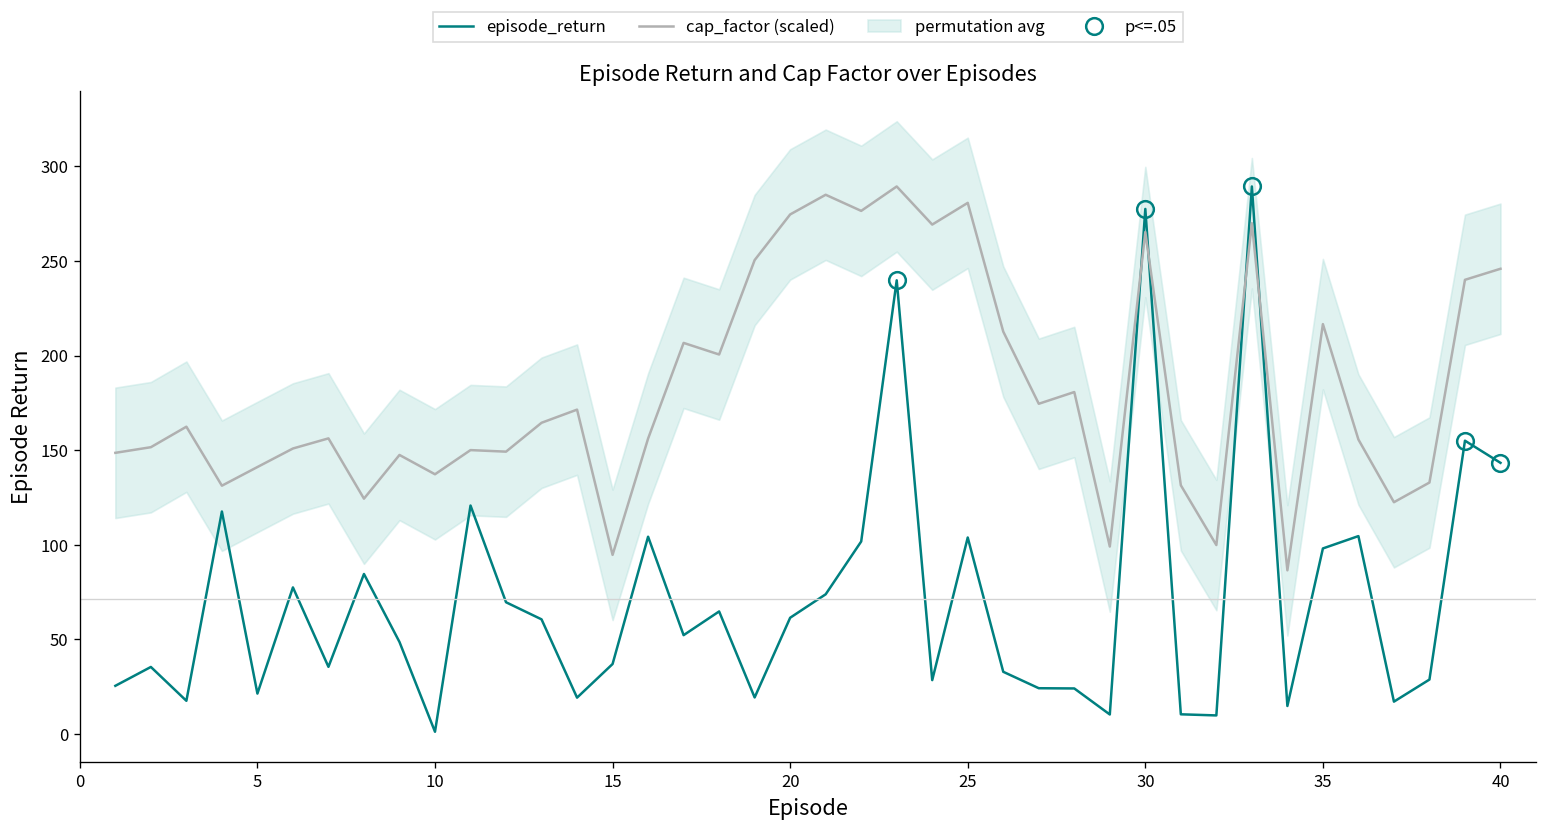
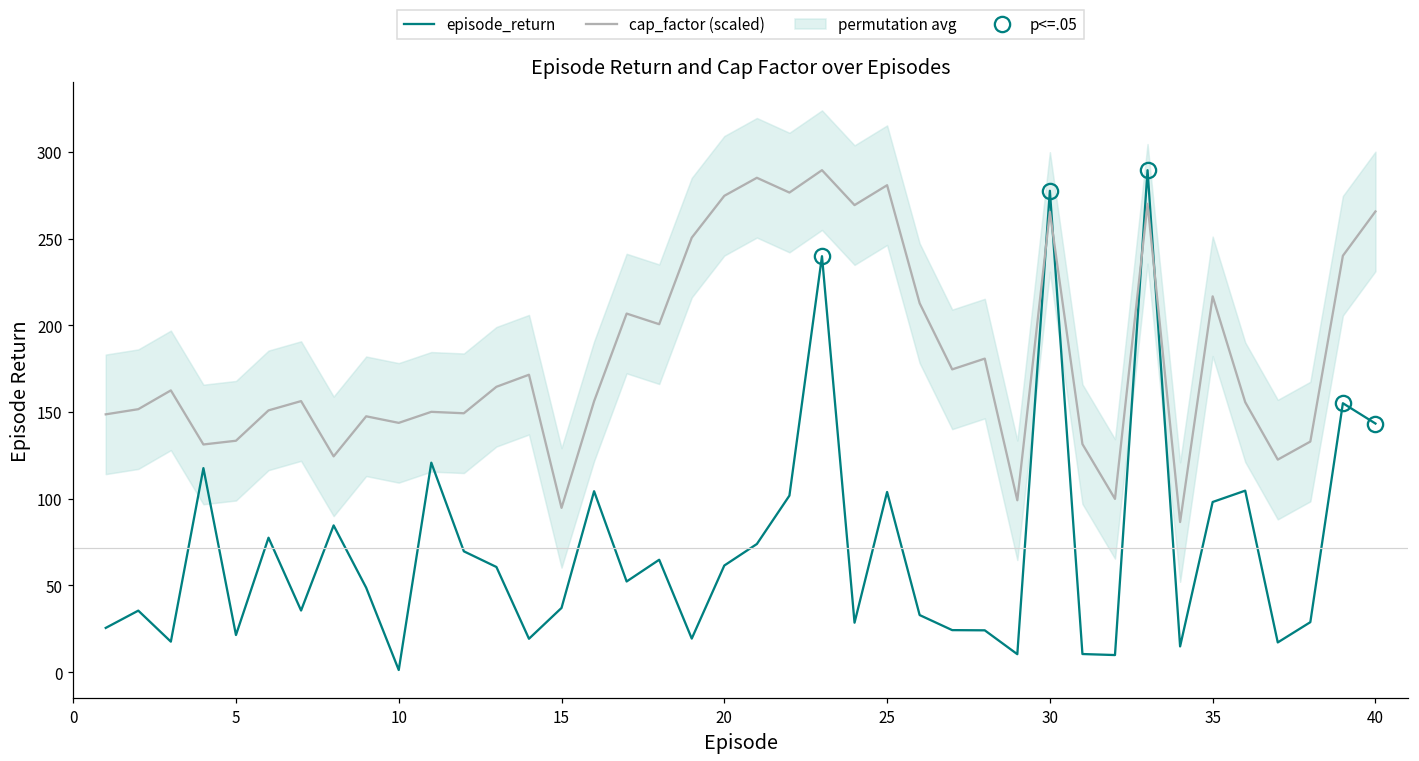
cap_factor (scaled), 5: 141 -> 133
cap_factor (scaled), 10: 137 -> 144
cap_factor (scaled), 40: 246 -> 266
